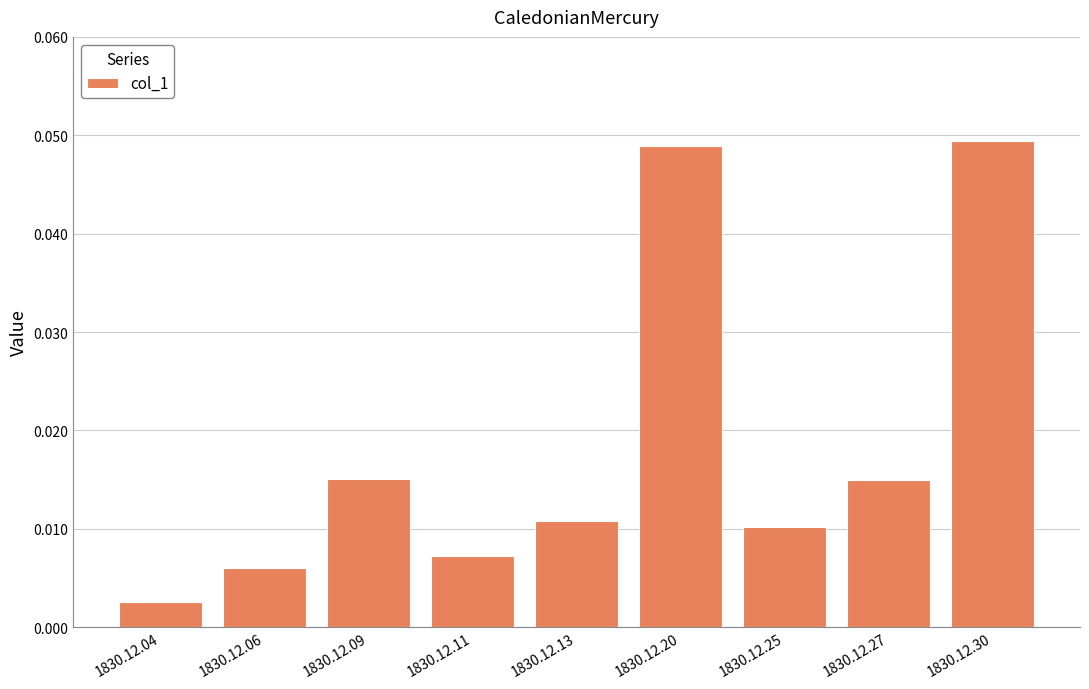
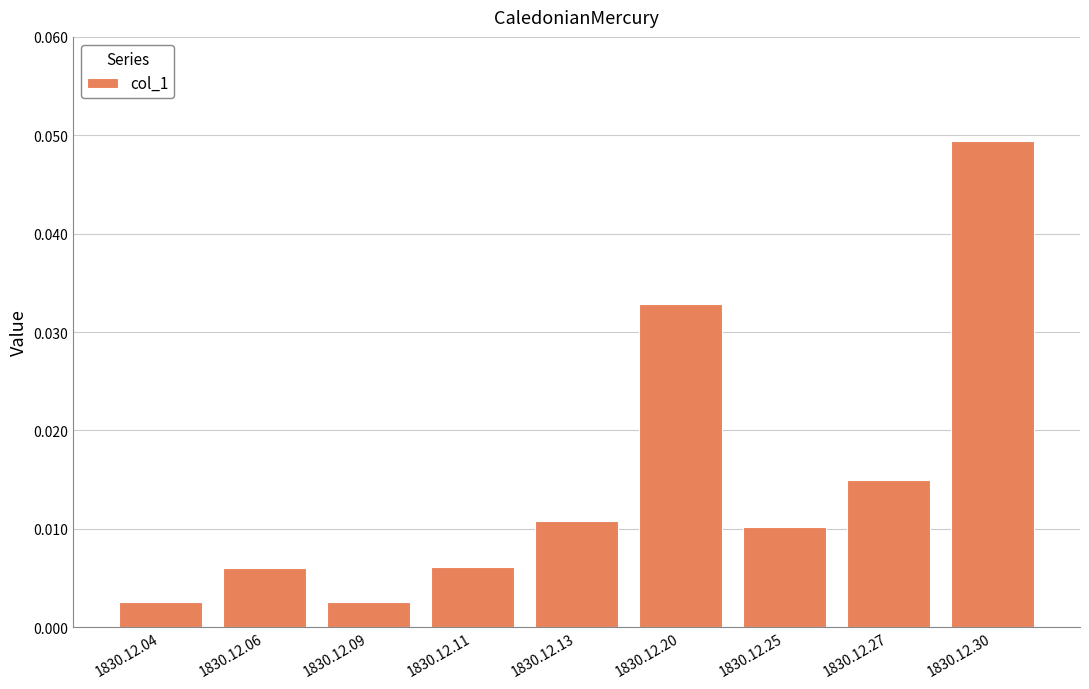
1830.12.09: 0.015 -> 0.003
1830.12.11: 0.007 -> 0.006
1830.12.20: 0.049 -> 0.033
